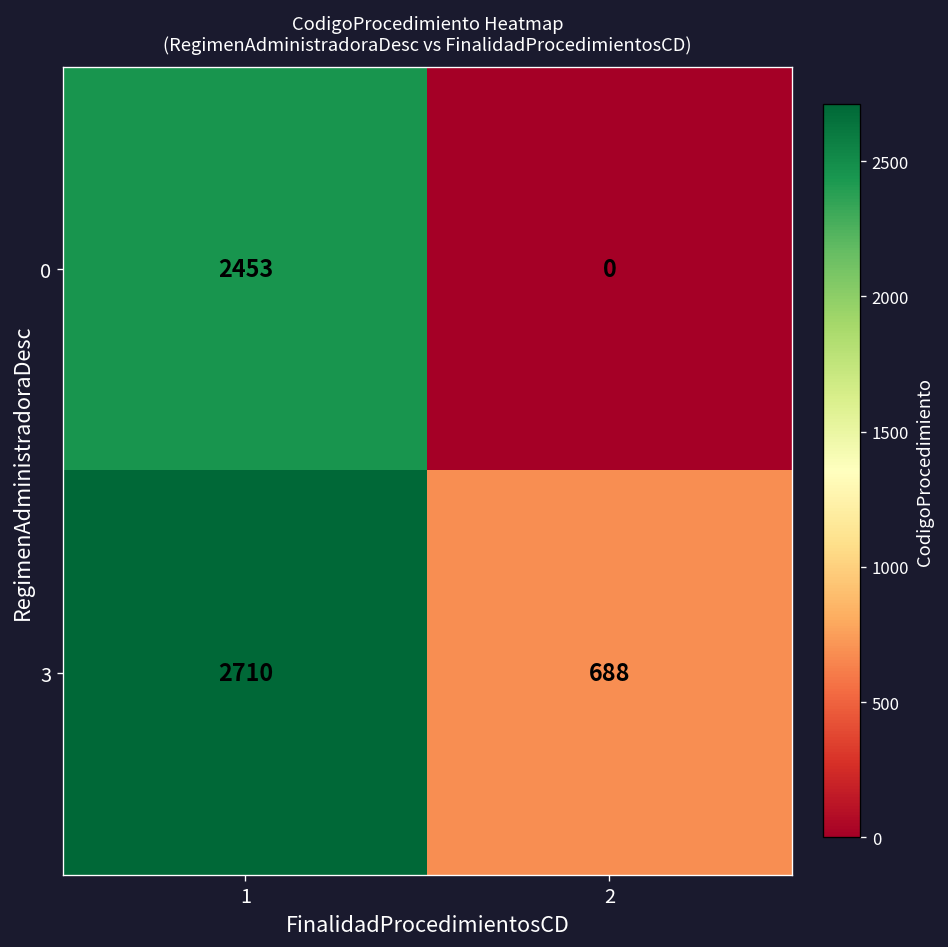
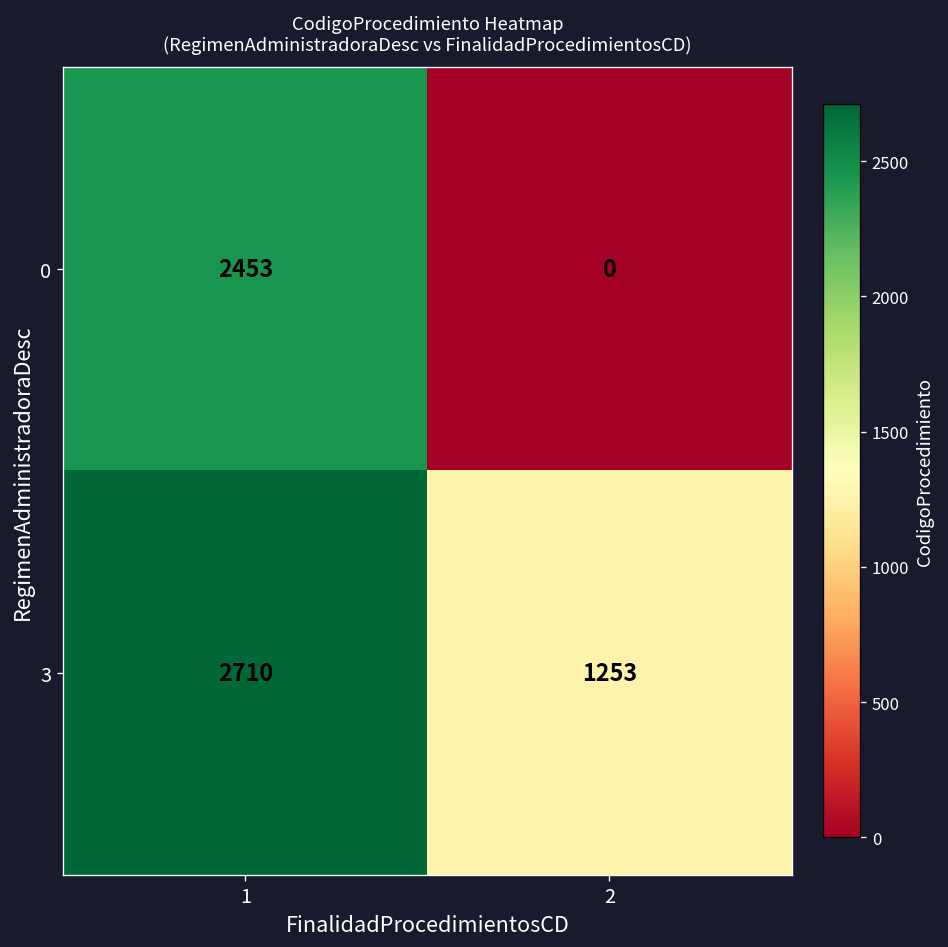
3, 2: 688 -> 1253
